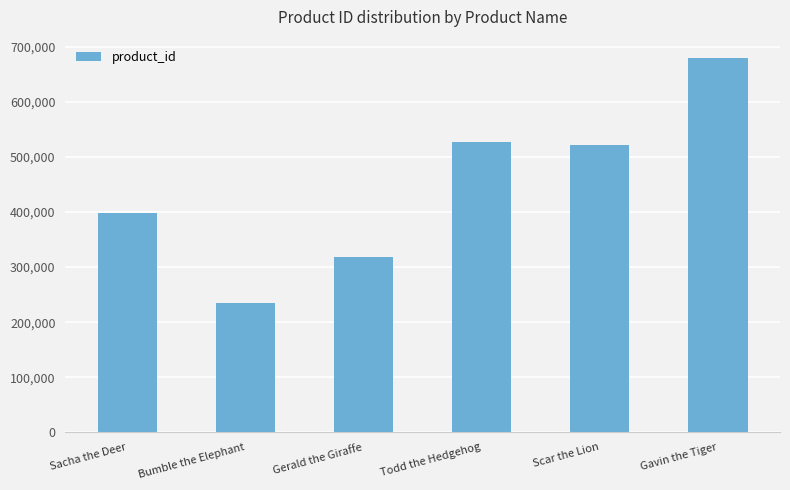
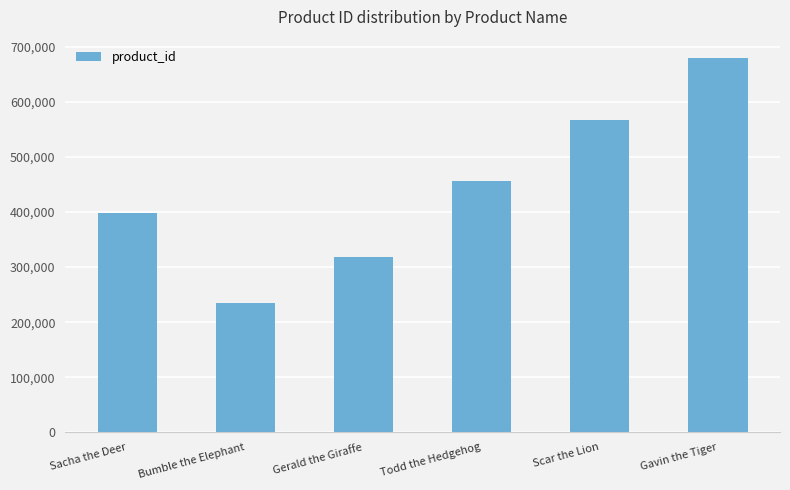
Todd the Hedgehog: 530,000 -> 460,000
Scar the Lion: 520,000 -> 570,000
